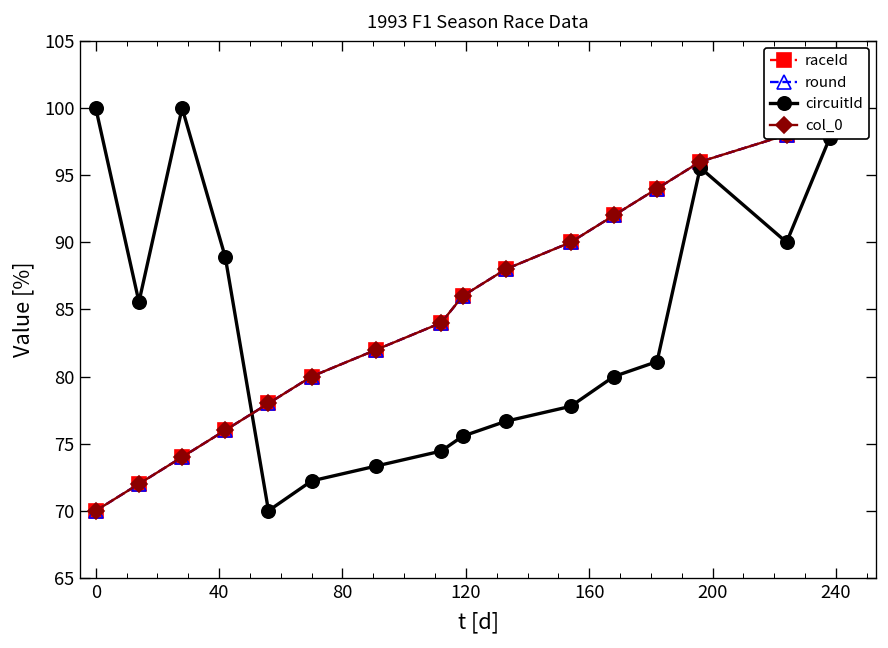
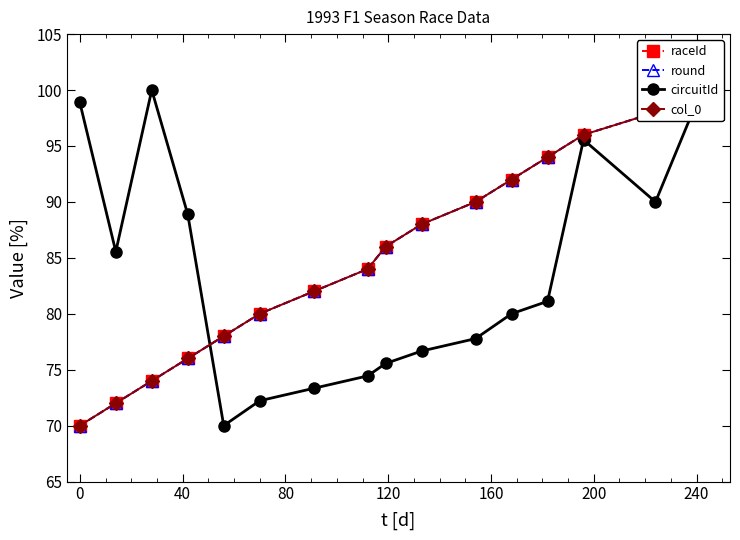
circuitId, 0: 100.0 -> 98.9
